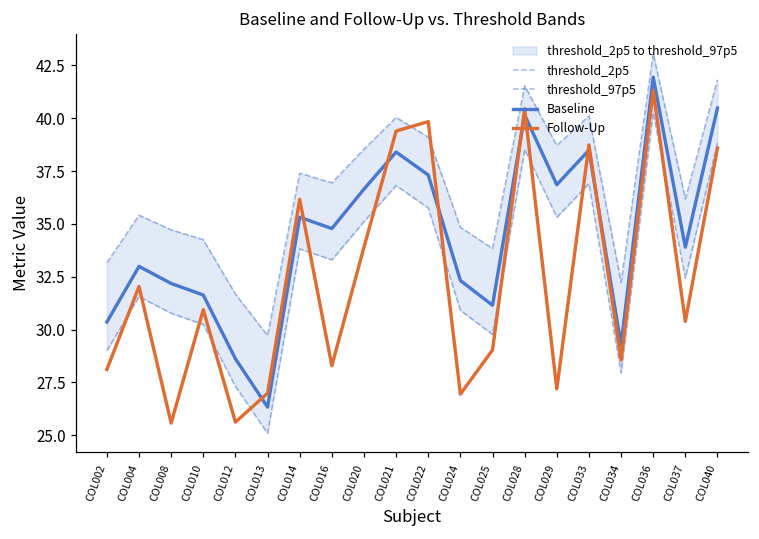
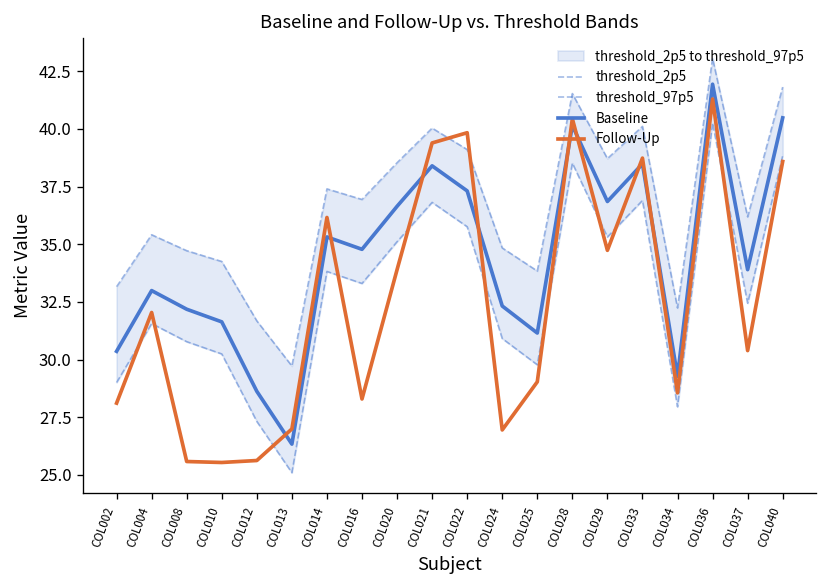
Follow-Up, COL010: 30.9 -> 25.5
Follow-Up, COL029: 27.2 -> 34.7
